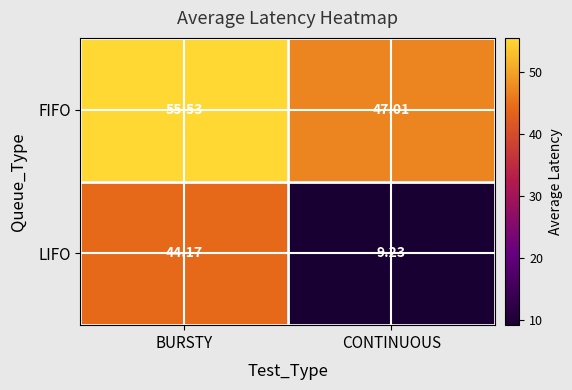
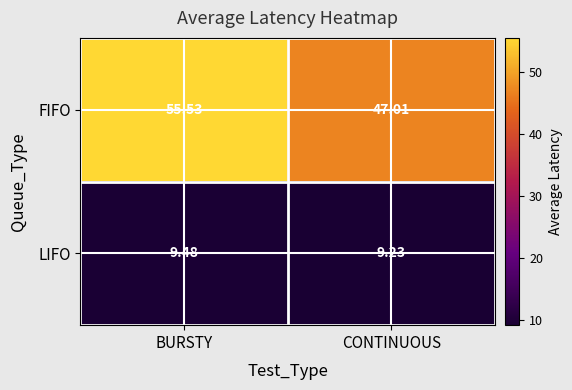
LIFO, BURSTY: 44.17 -> 9.48
